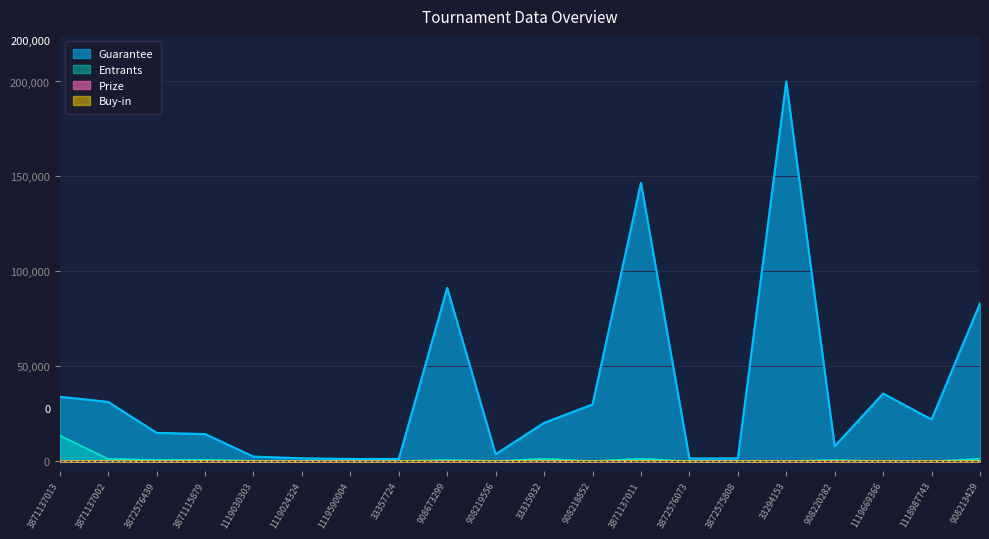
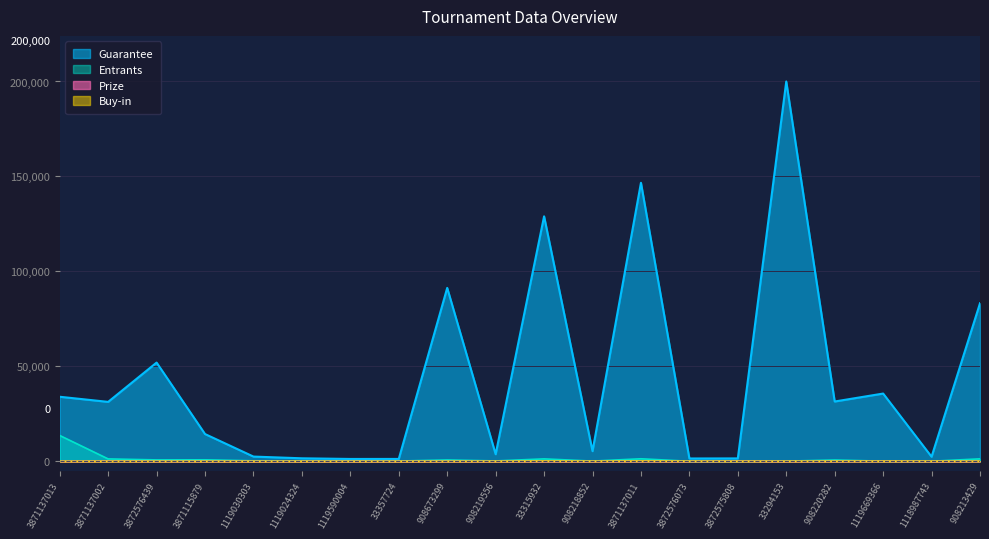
Guarantee, 3872576439: 15,000 -> 52,000
Guarantee, 33315932: 20,000 -> 129,000
Guarantee, 908218852: 30,000 -> 5,000
Guarantee, 908220282: 8,000 -> 32,000
Guarantee, 1118987743: 22,000 -> 2,000
